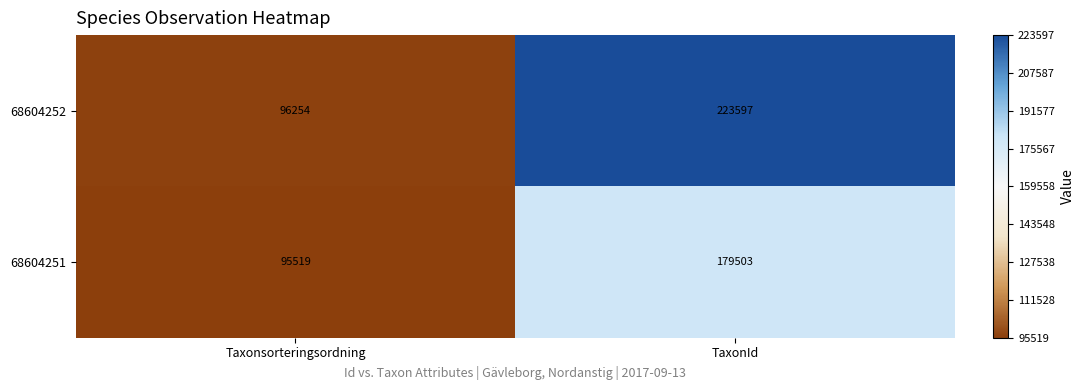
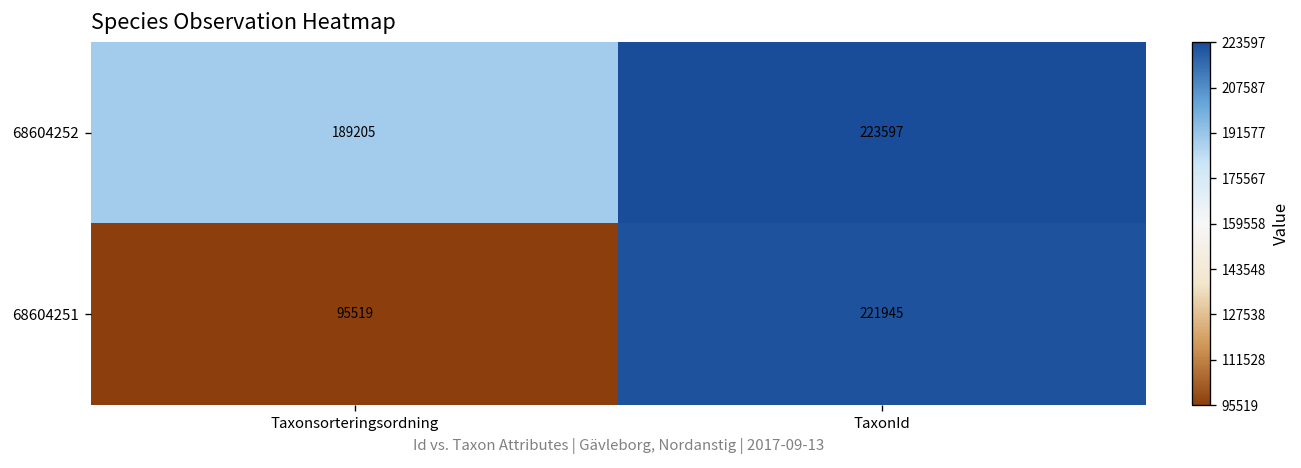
68604252, Taxonsorteringsordning: 96254 -> 189205
68604251, TaxonId: 179503 -> 221945
